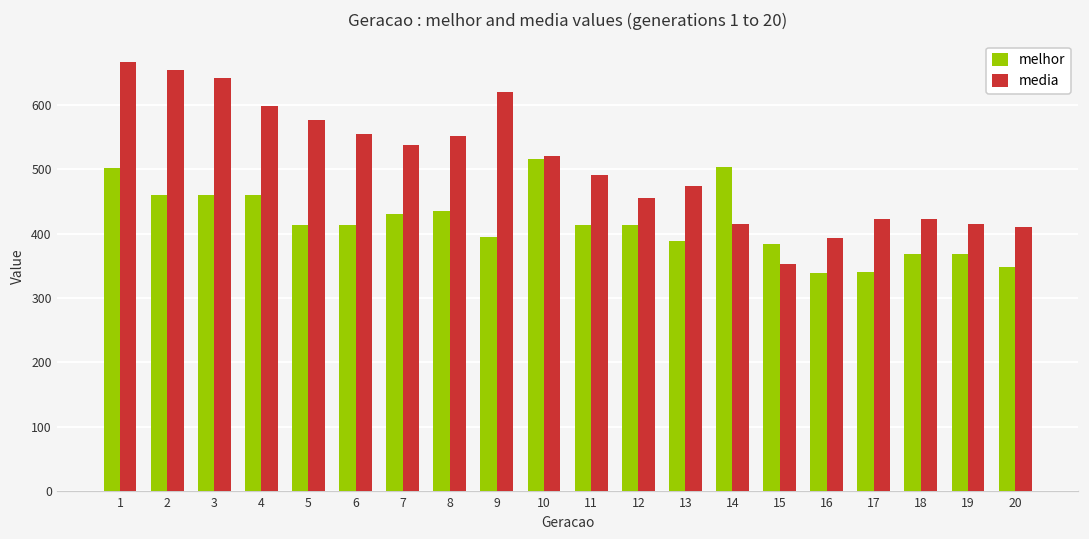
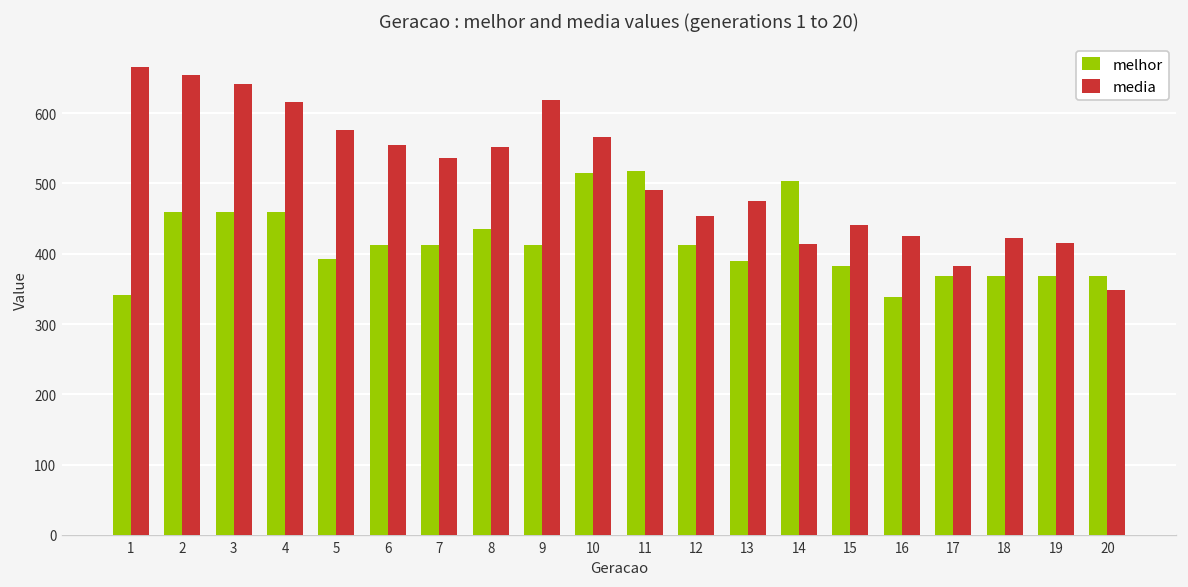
melhor, 1: 500 -> 340
media, 4: 600 -> 620
melhor, 5: 410 -> 390
melhor, 7: 430 -> 410
melhor, 9: 400 -> 410
media, 10: 520 -> 570
melhor, 11: 410 -> 520
media, 15: 350 -> 440
media, 16: 390 -> 430
melhor, 17: 340 -> 370
media, 17: 420 -> 380
melhor, 20: 350 -> 370
media, 20: 410 -> 350
